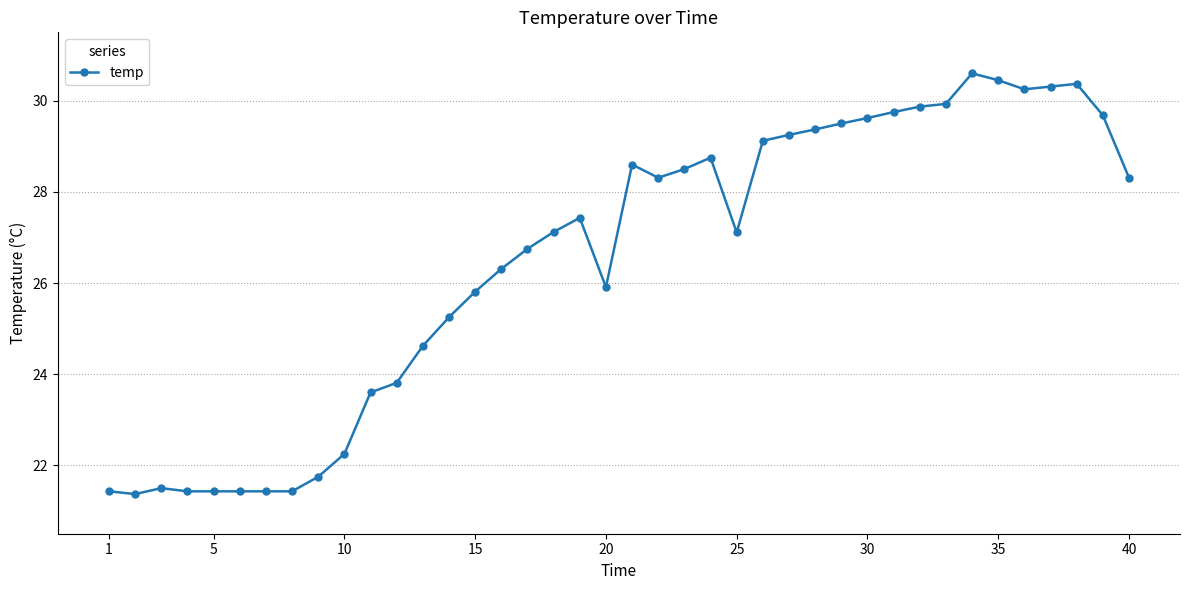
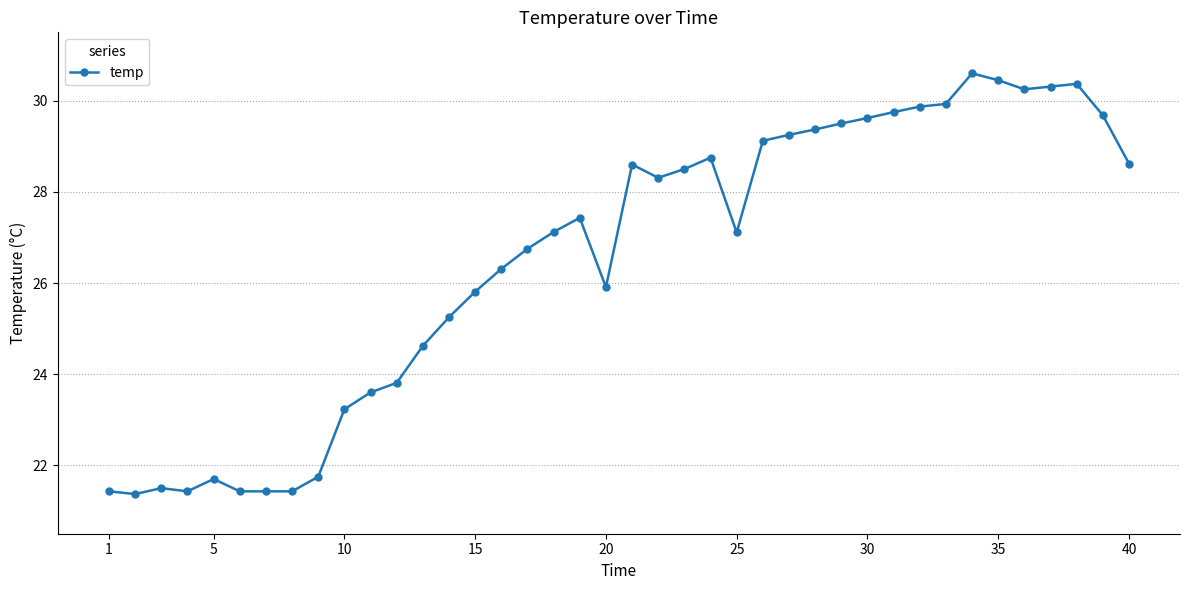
5: 21.4 -> 21.7
10: 22.3 -> 23.2
40: 28.3 -> 28.6
